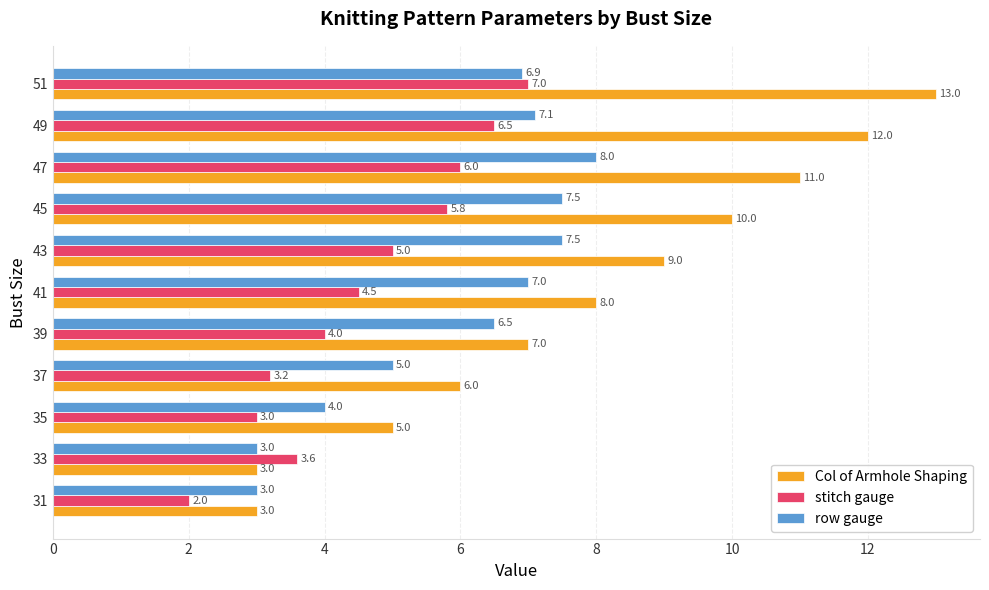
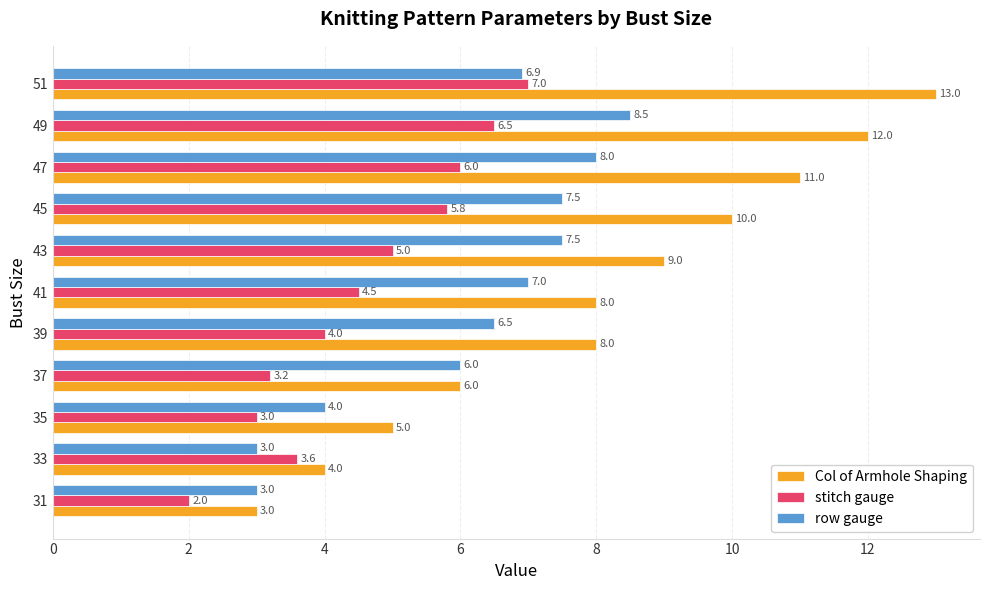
row gauge, 49: 7.1 -> 8.5
Col of Armhole Shaping, 39: 7.0 -> 8.0
row gauge, 37: 5.0 -> 6.0
Col of Armhole Shaping, 33: 3.0 -> 4.0
